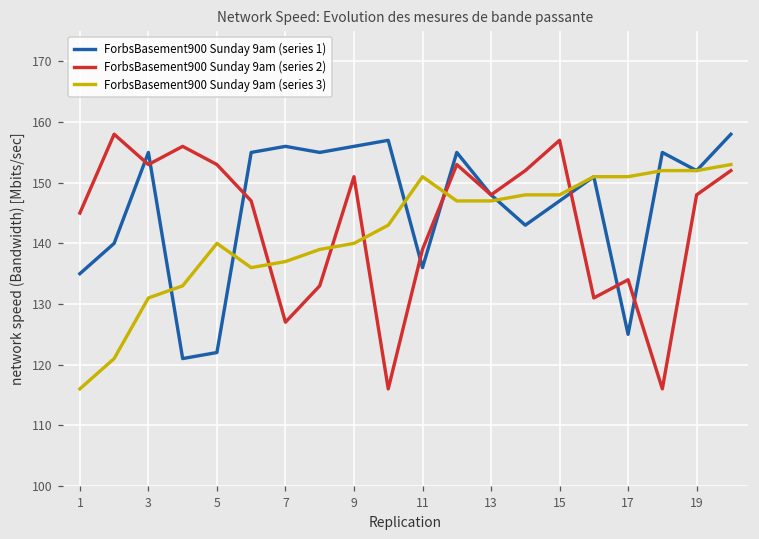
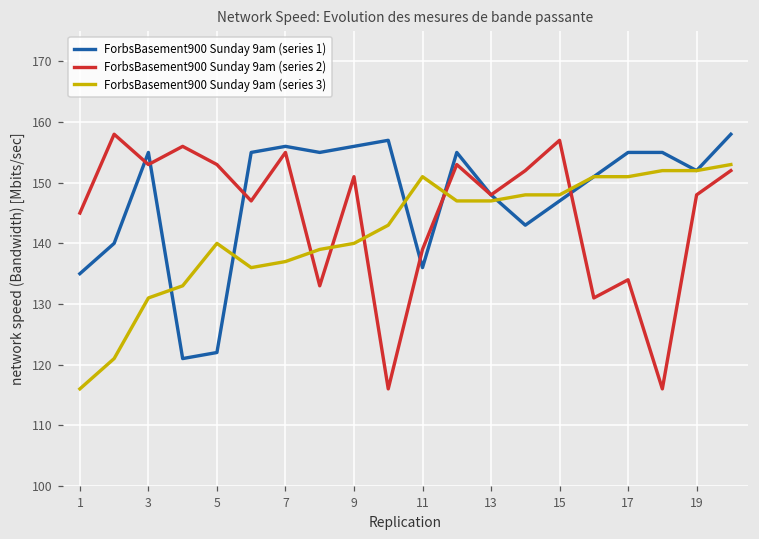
ForbsBasement900 Sunday 9am (series 2), 7: 127 -> 155
ForbsBasement900 Sunday 9am (series 1), 17: 125 -> 155
